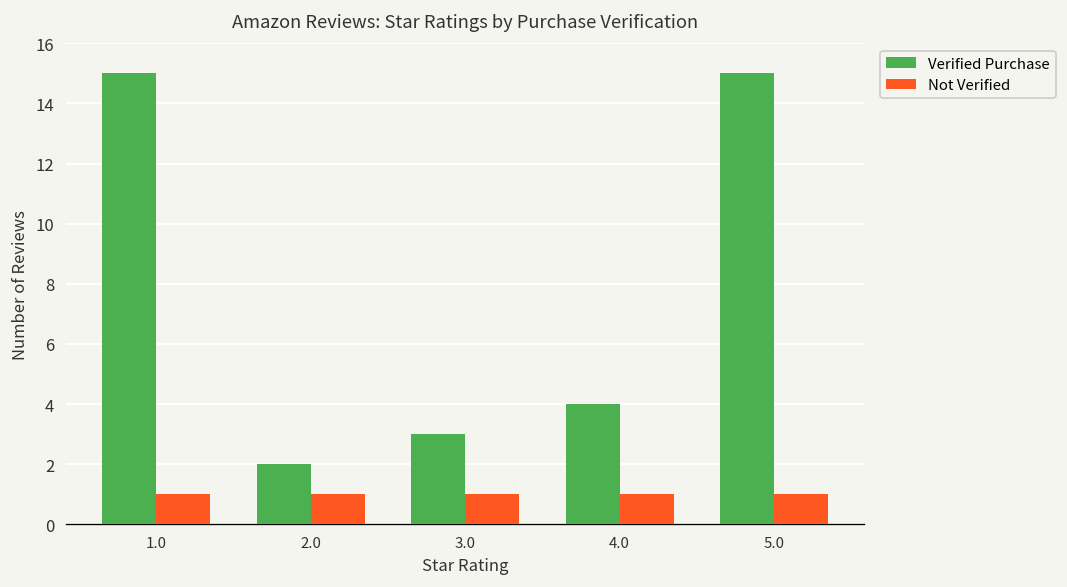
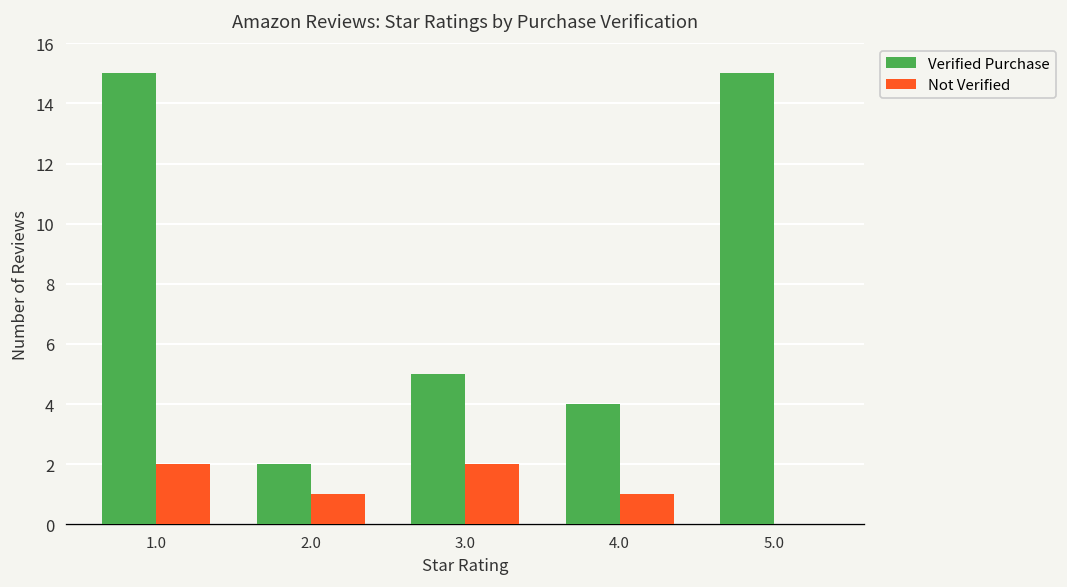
Not Verified, 1.0: 1 -> 2
Verified Purchase, 3.0: 3 -> 5
Not Verified, 3.0: 1 -> 2
Not Verified, 5.0: 1 -> 0
